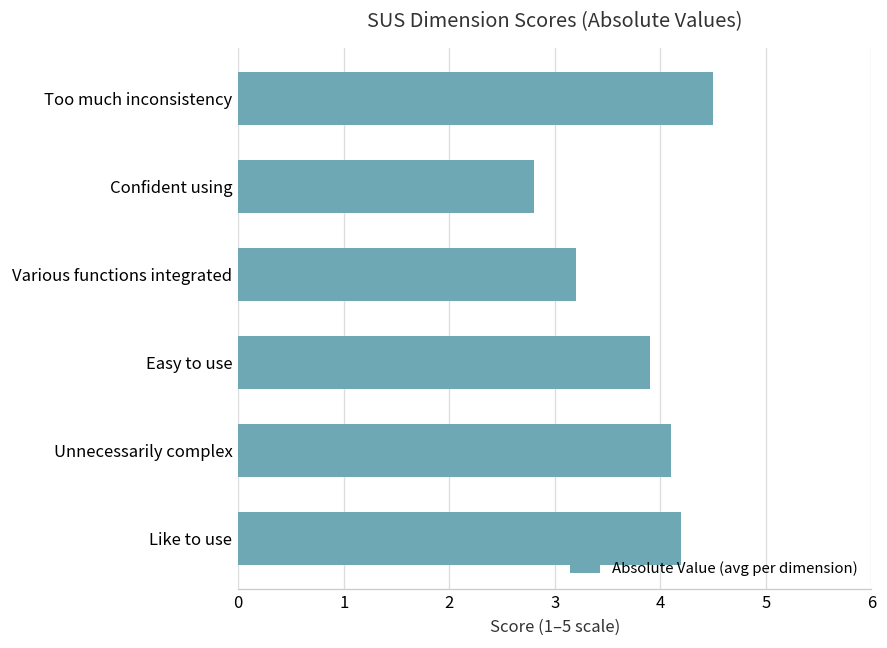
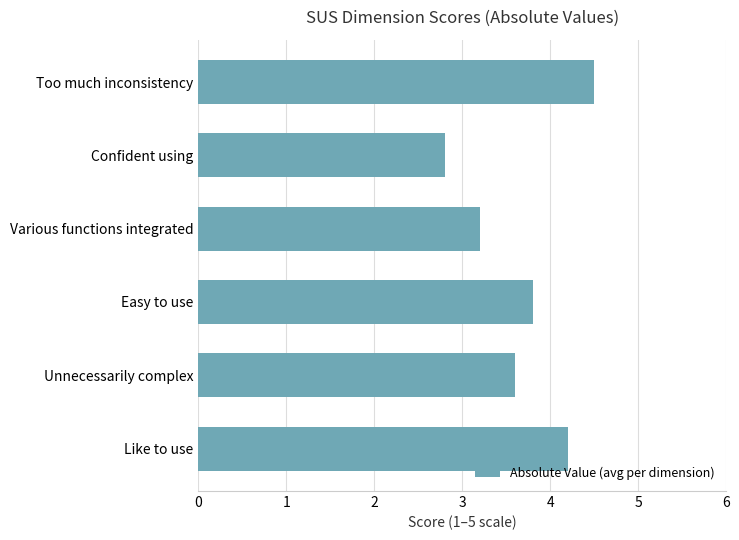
Easy to use: 3.9 -> 3.8
Unnecessarily complex: 4.1 -> 3.6
